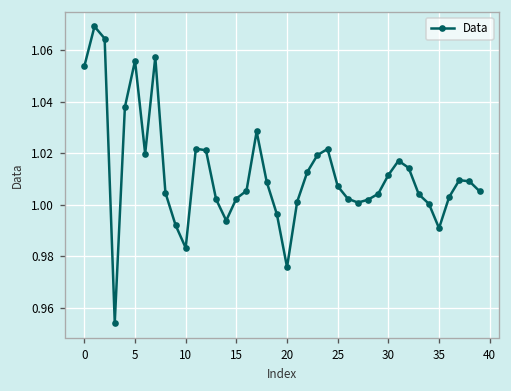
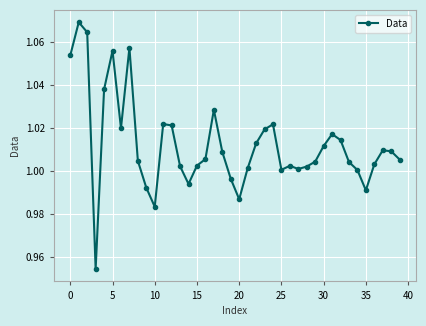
20: 0.976 -> 0.987
25: 1.007 -> 1.000
